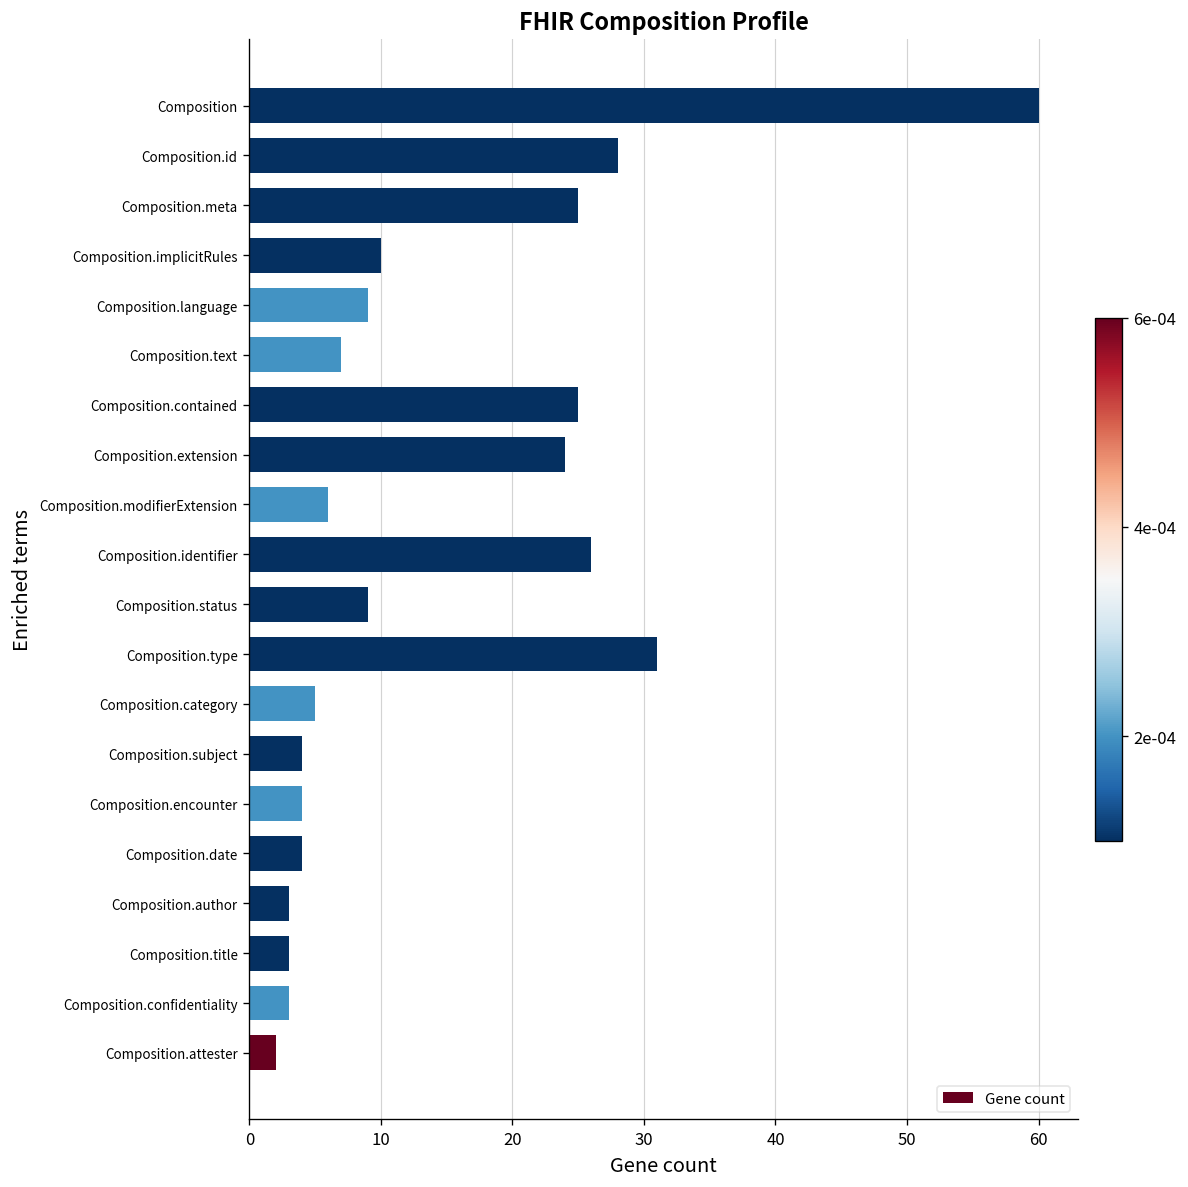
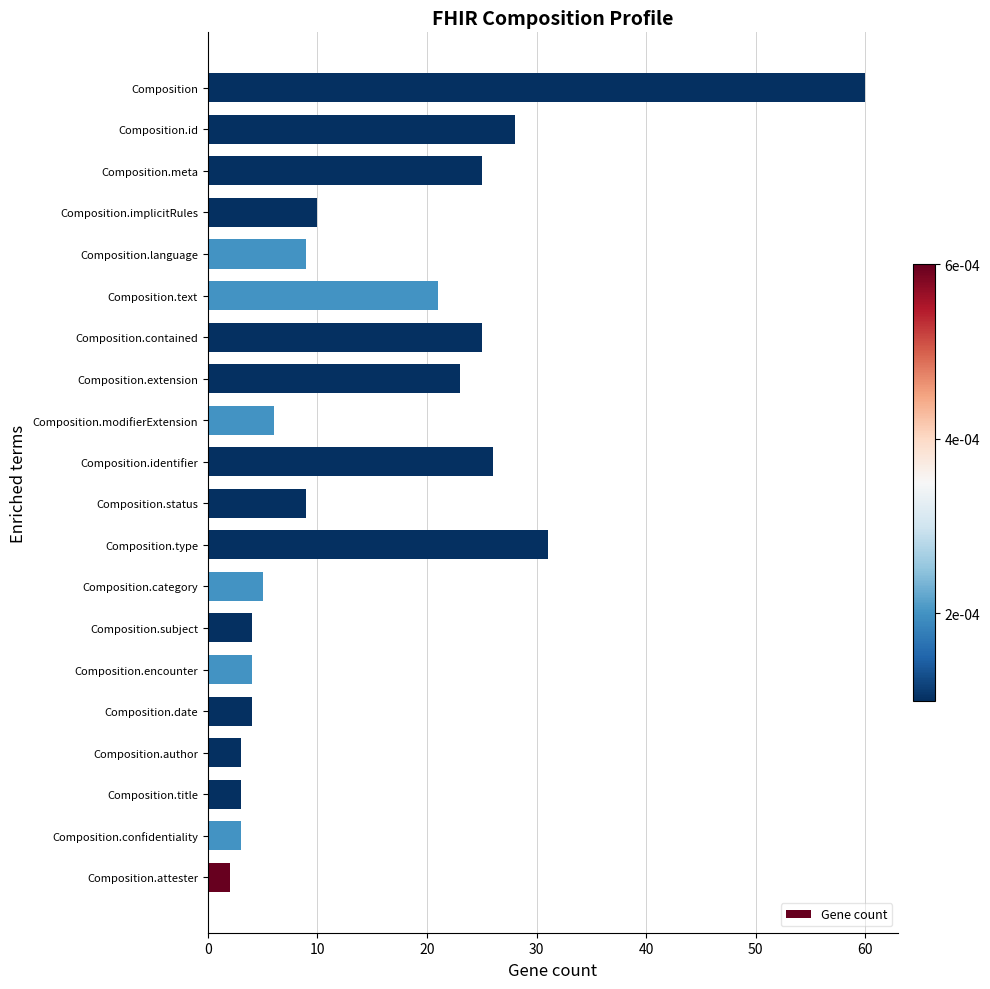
Composition.text: 7 -> 21
Composition.extension: 24 -> 23
